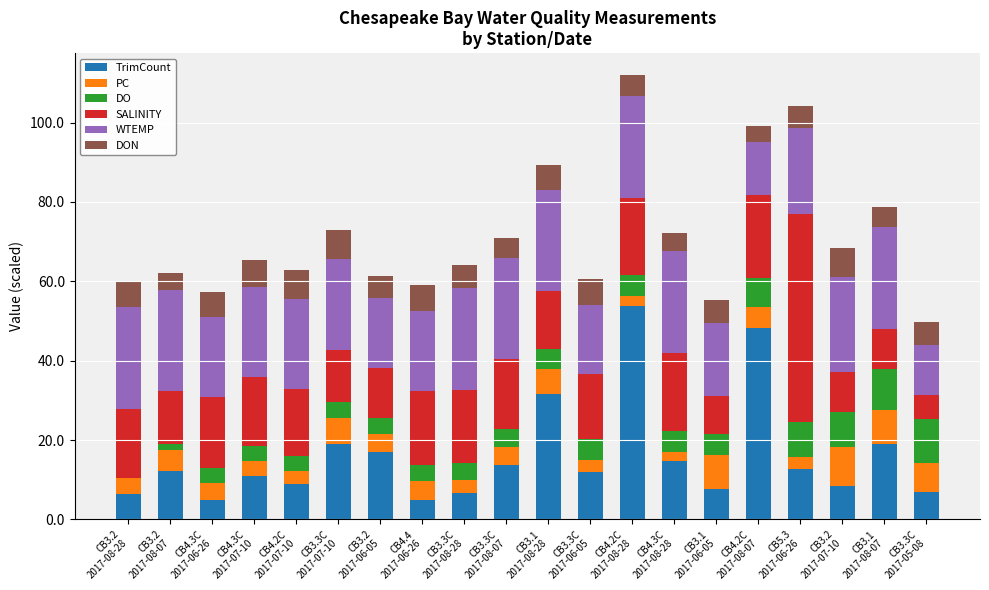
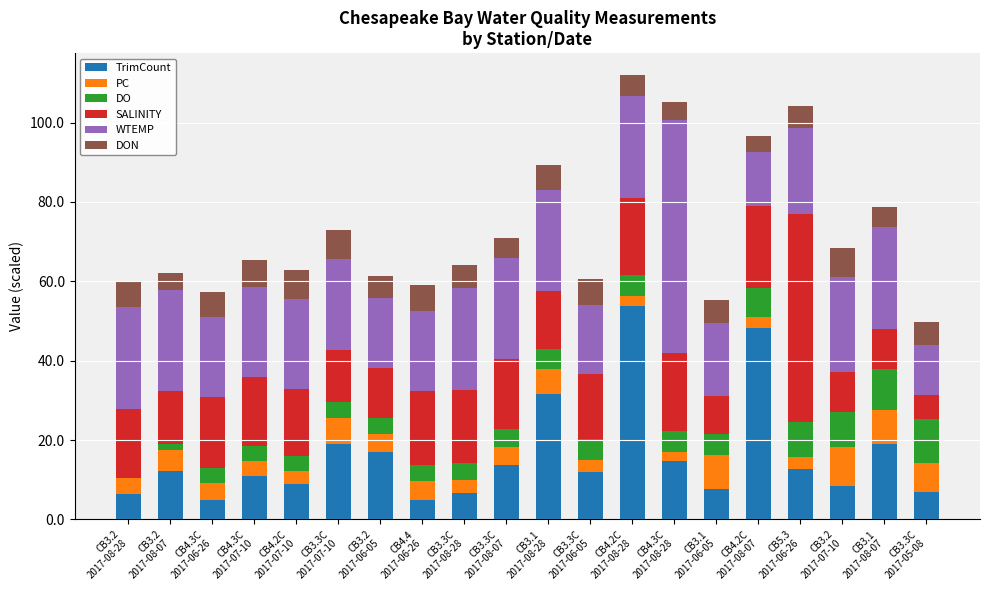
WTEMP, CB4.3C 2017-08-28: 26 -> 59
PC, CB4.2C 2017-08-07: 5 -> 3
